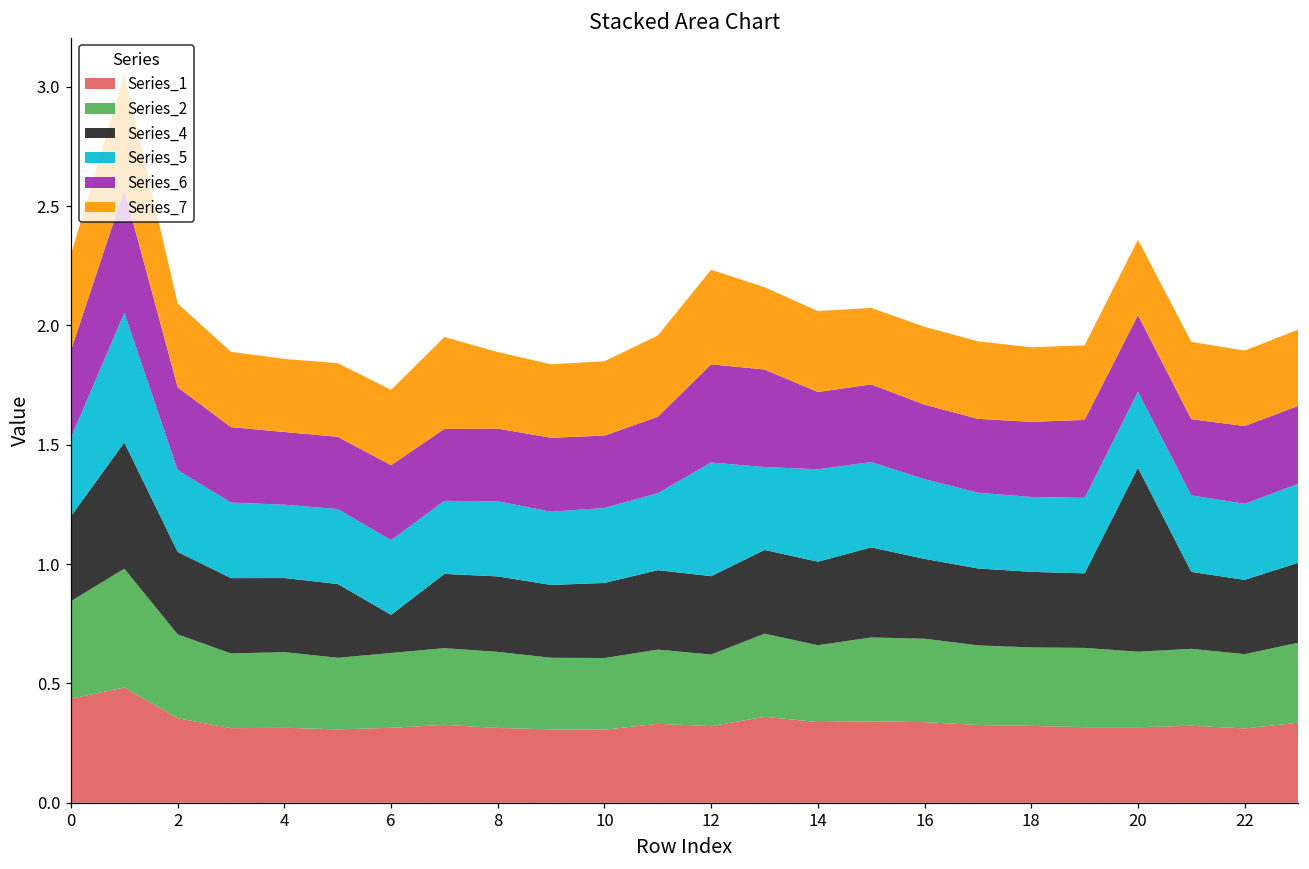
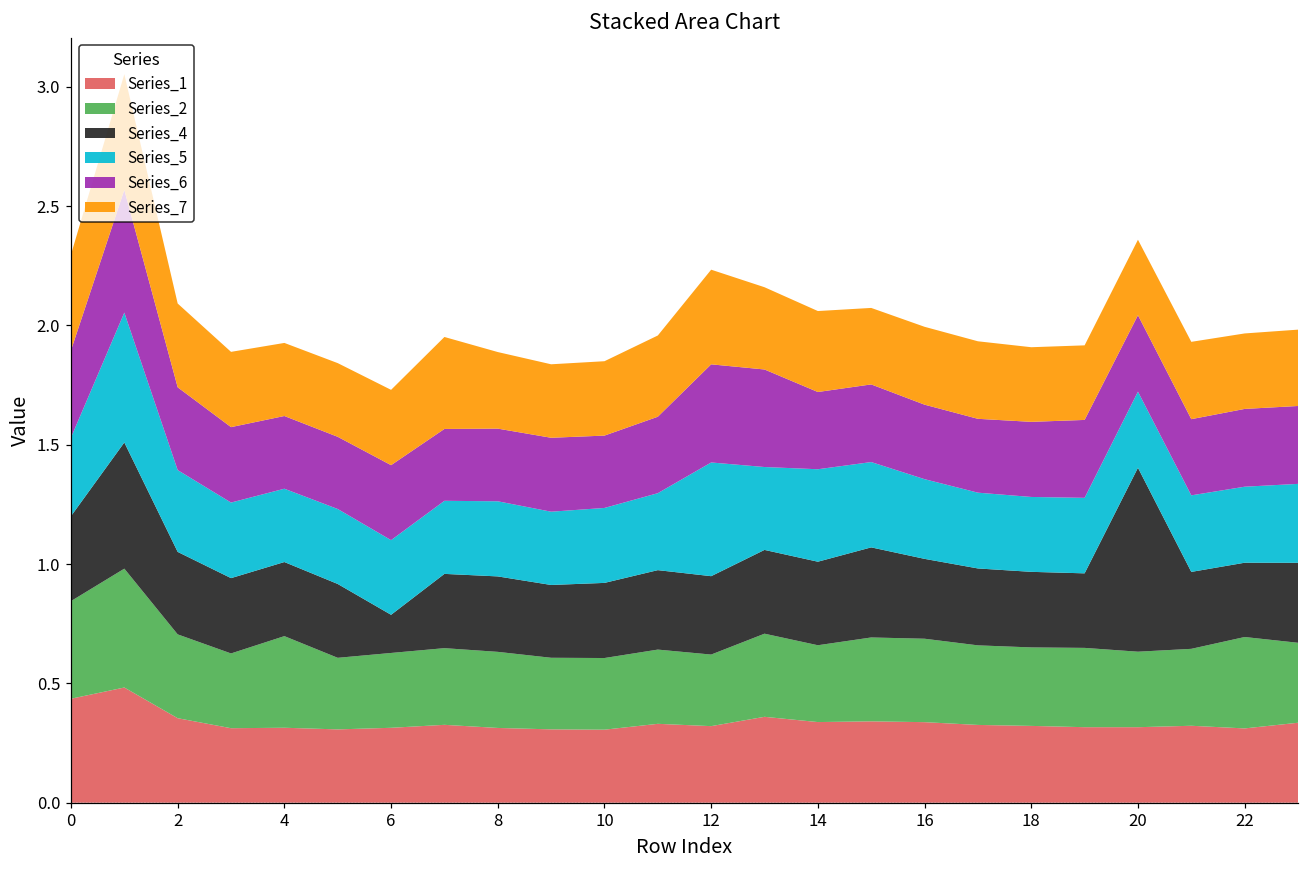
Series_2, 4: 0.32 -> 0.38
Series_2, 22: 0.31 -> 0.38
